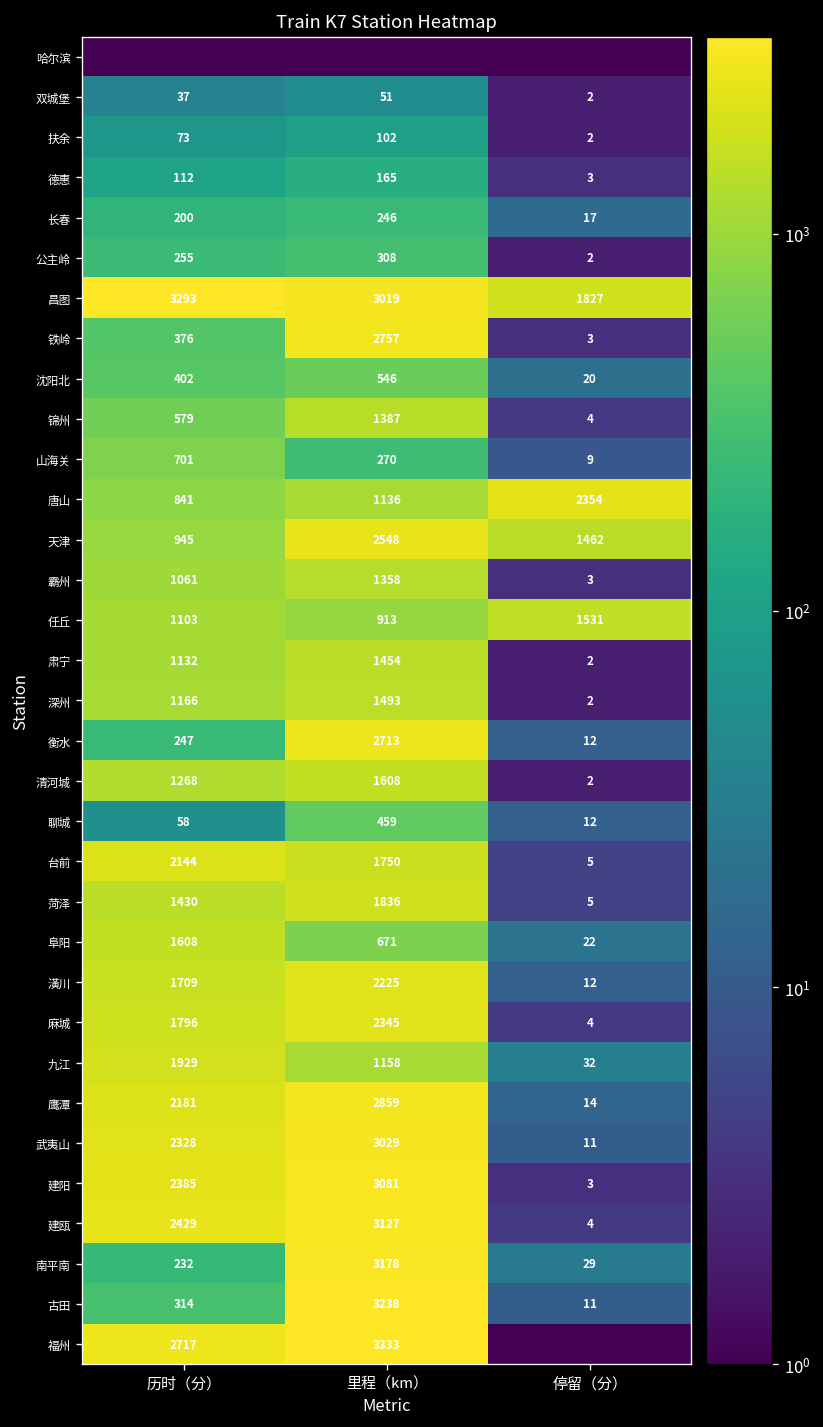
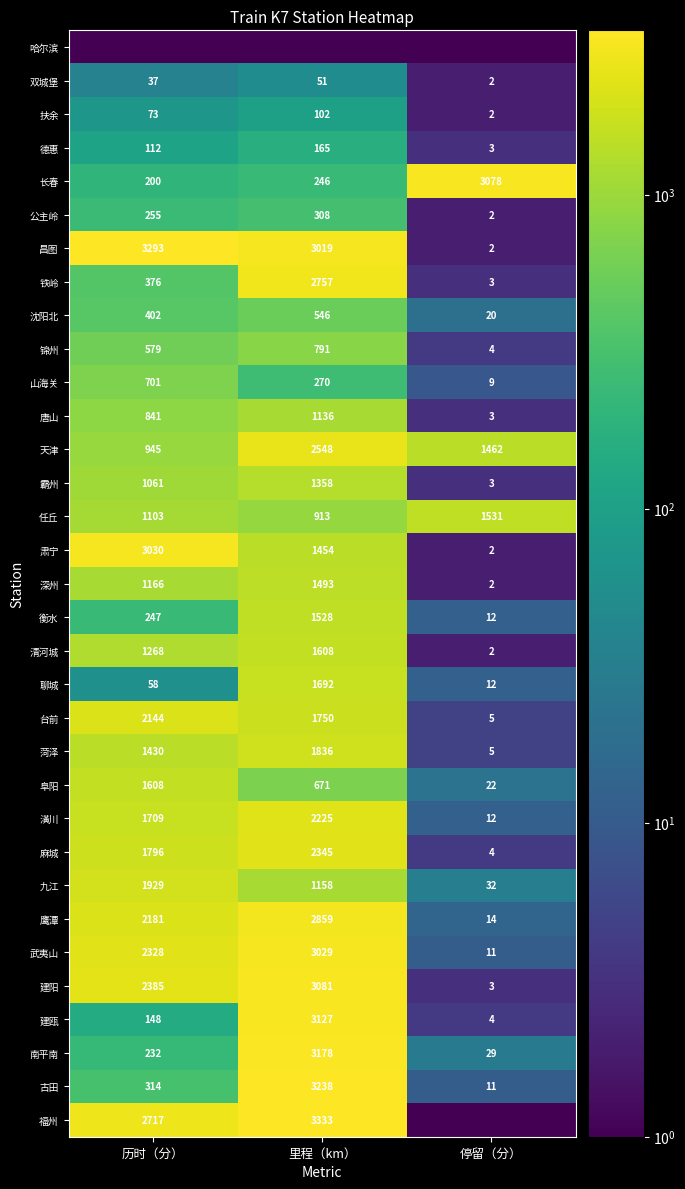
长春, 停留（分）: 17 -> 3078
昌图, 停留（分）: 1827 -> 2
锦州, 里程（km）: 1387 -> 791
唐山, 停留（分）: 2354 -> 3
肃宁, 历时（分）: 1132 -> 3030
衡水, 里程（km）: 2713 -> 1528
聊城, 里程（km）: 459 -> 1692
建瓯, 历时（分）: 2429 -> 148
